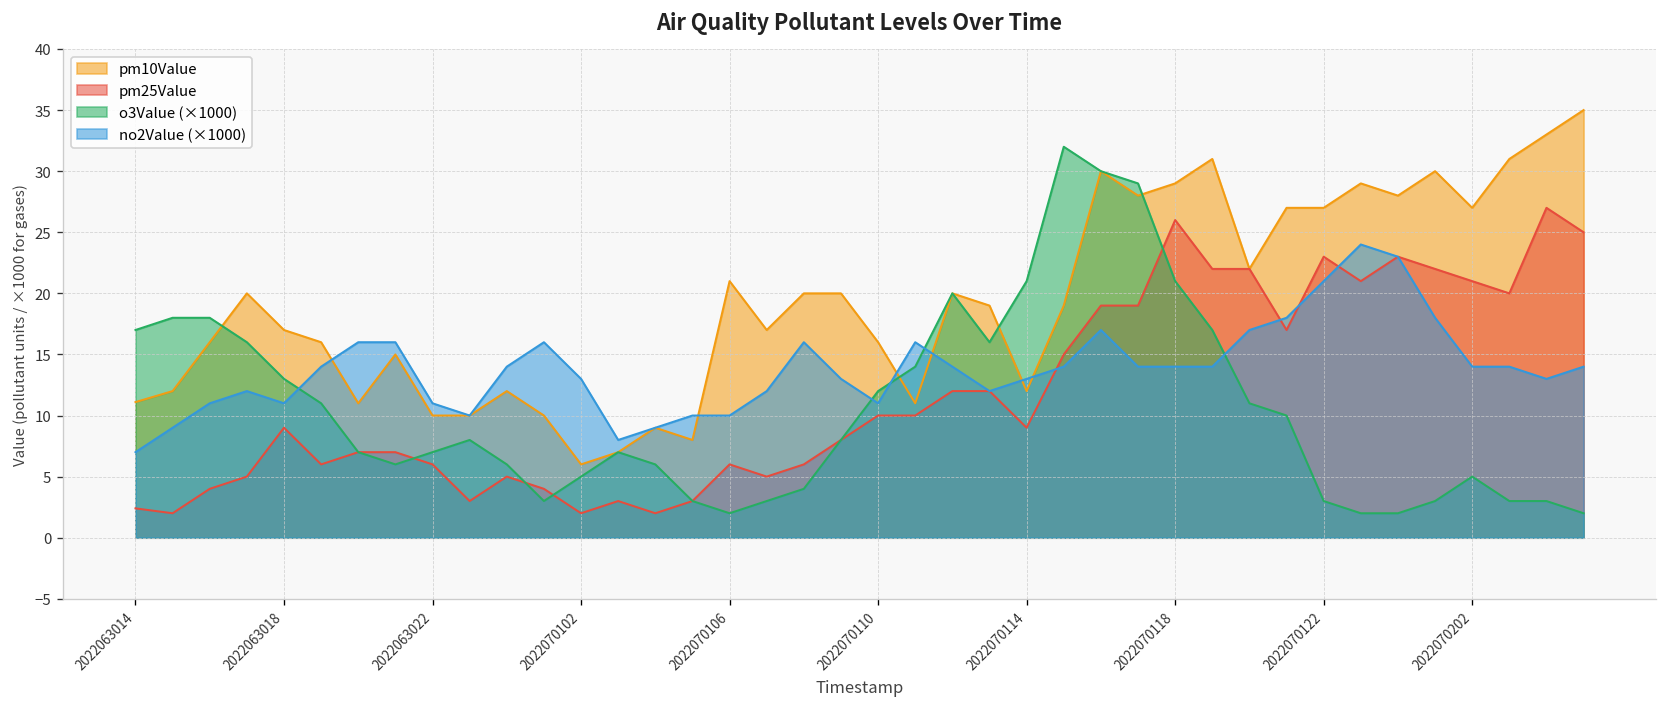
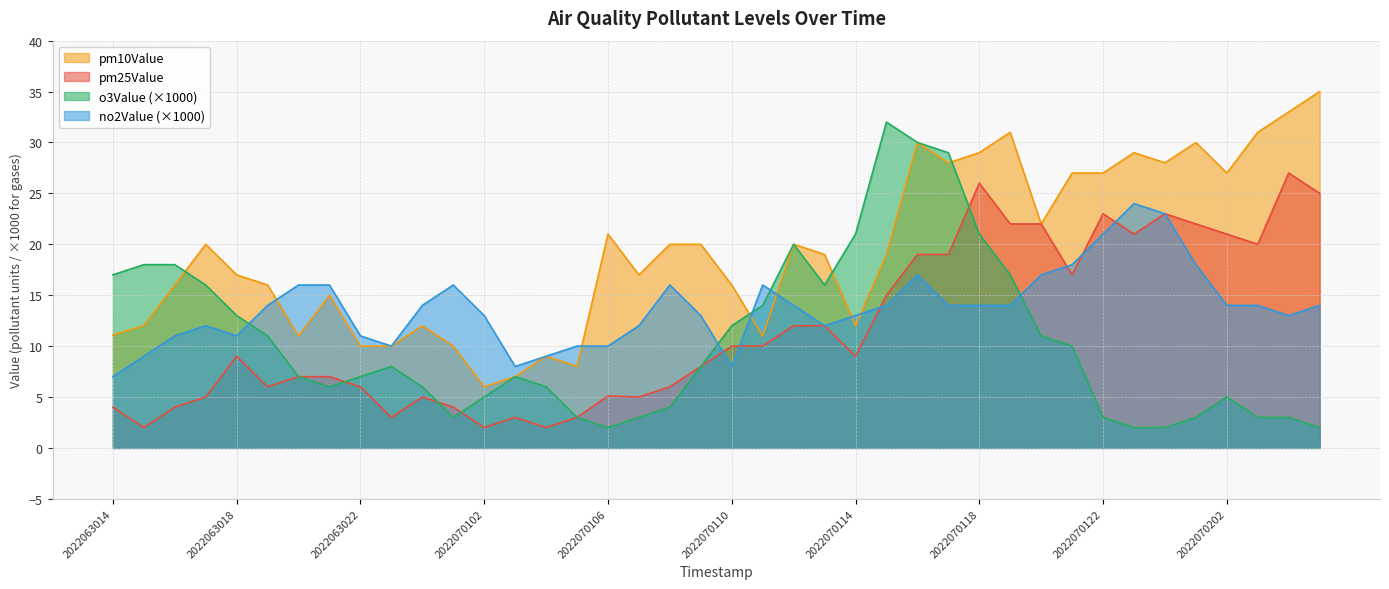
pm25Value, 2022063014: 2.4 -> 4.0
pm25Value, 2022070106: 6.0 -> 5.1
no2Value (×1000), 2022070110: 11.0 -> 8.0
